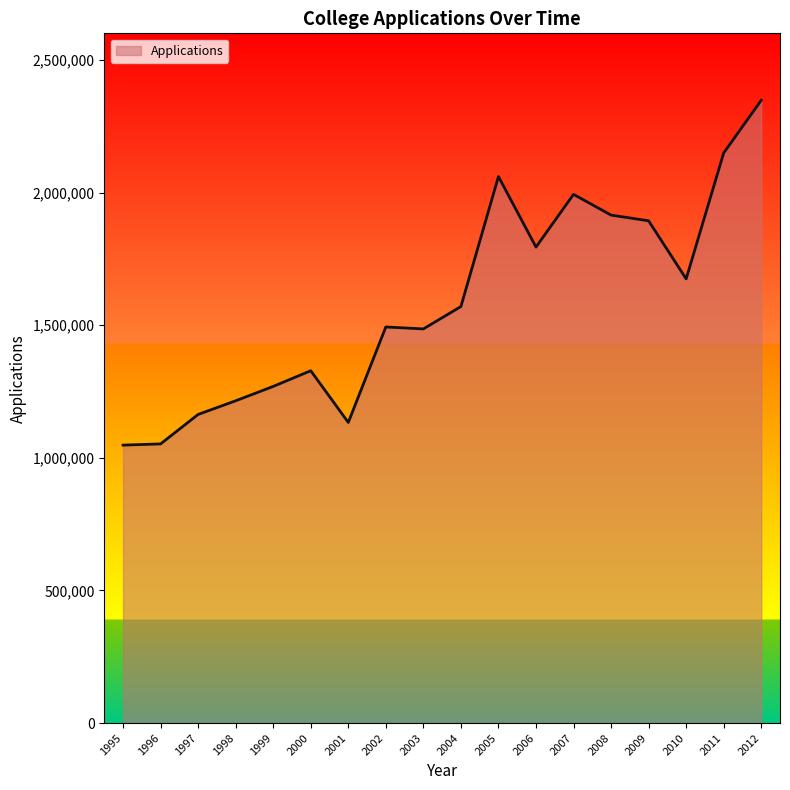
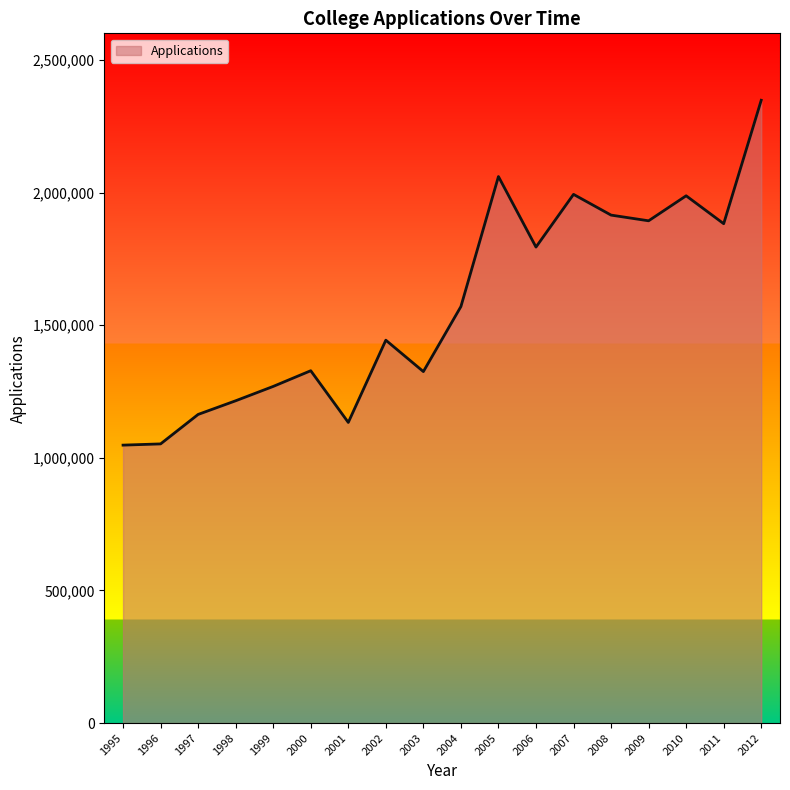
2002: 1,490,000 -> 1,440,000
2003: 1,490,000 -> 1,320,000
2010: 1,670,000 -> 1,990,000
2011: 2,150,000 -> 1,880,000
